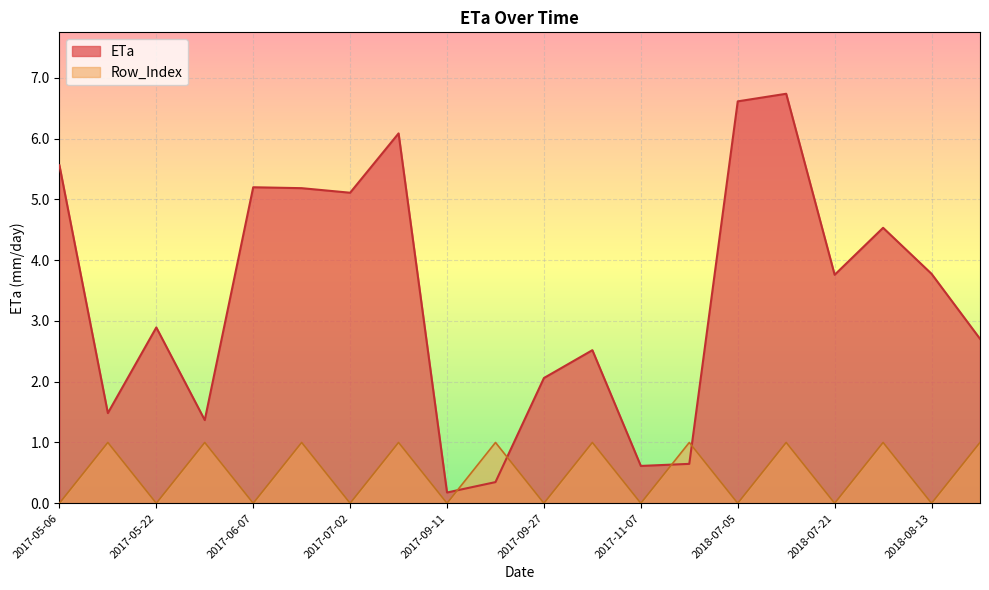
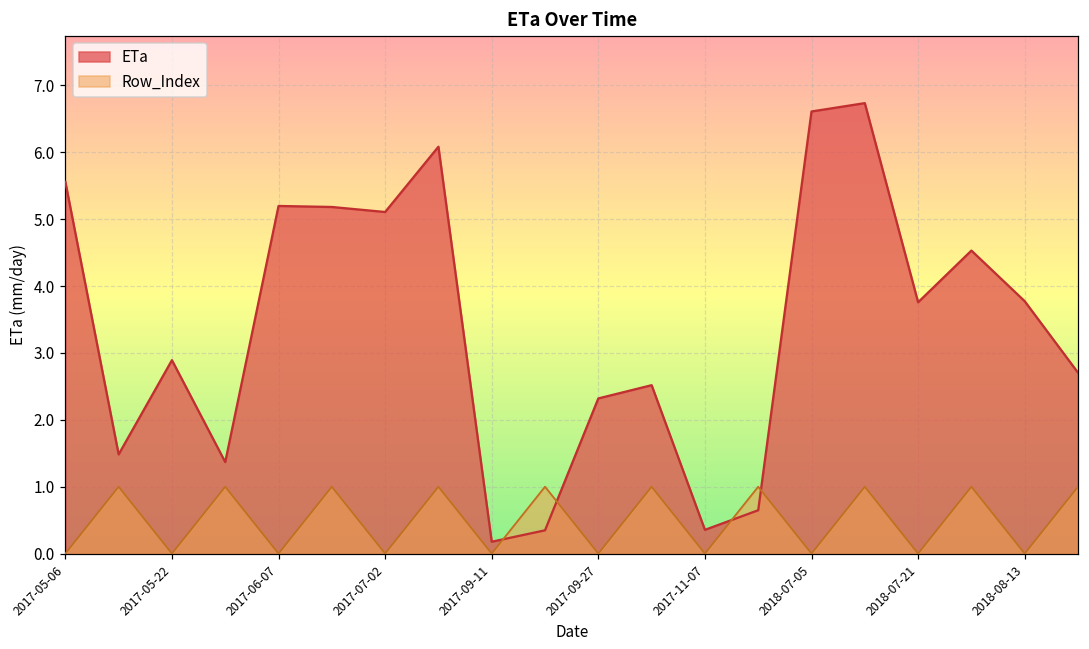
ETa, 2017-09-27: 2.1 -> 2.3
ETa, 2017-11-07: 0.6 -> 0.4
